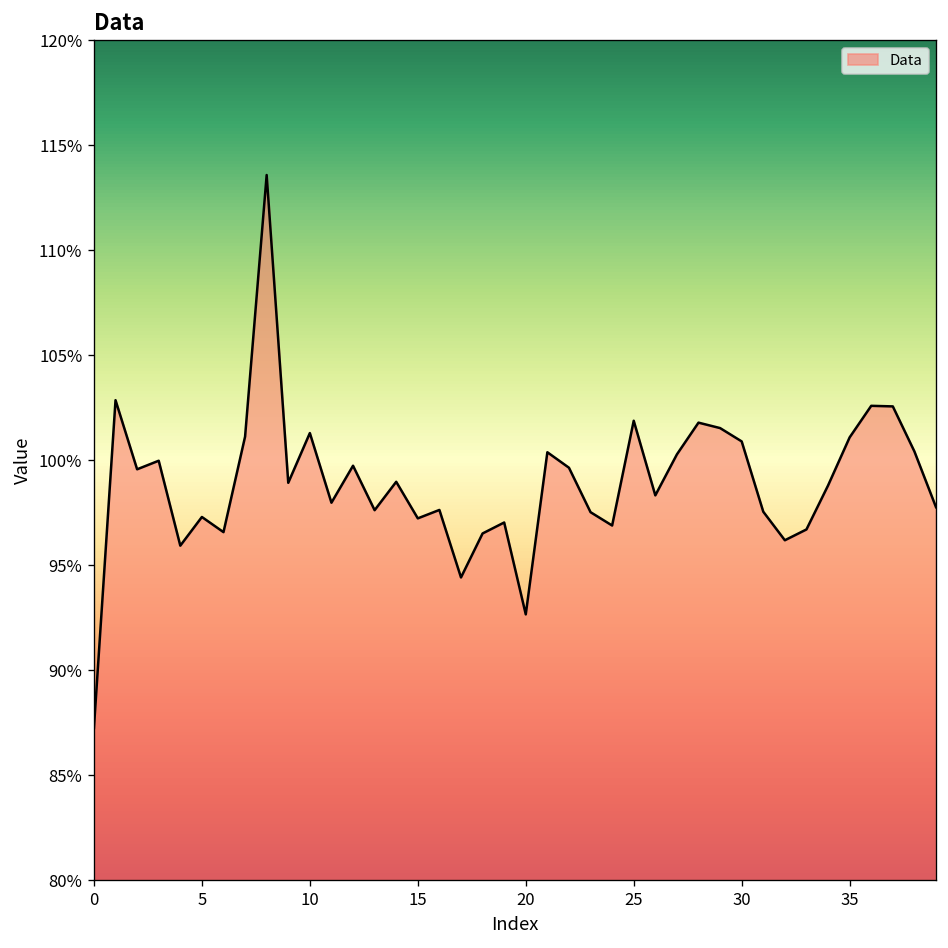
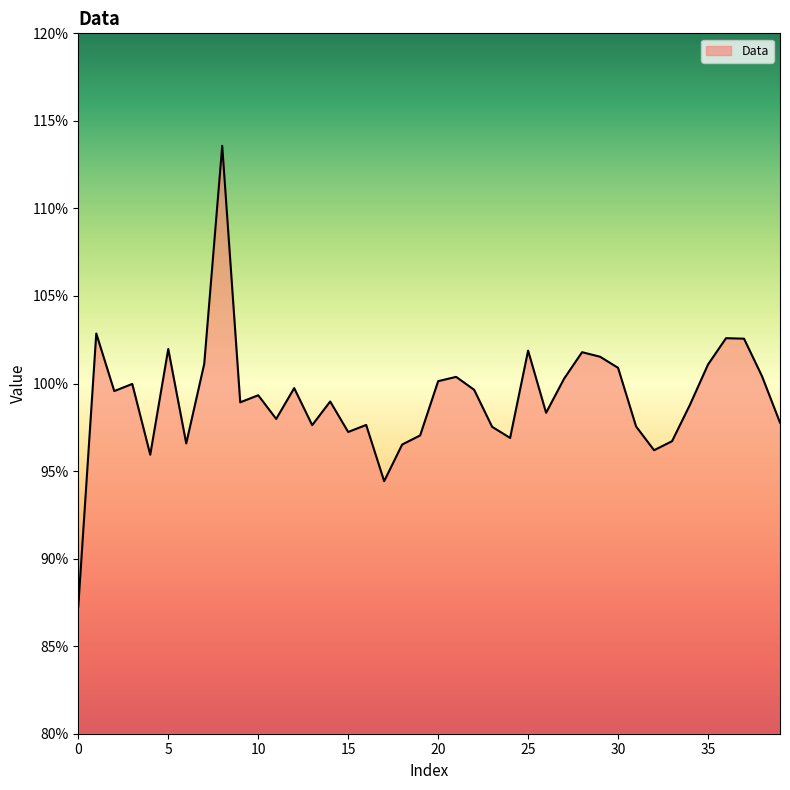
5: 97.3% -> 102.0%
10: 101.3% -> 99.3%
20: 92.7% -> 100.1%
